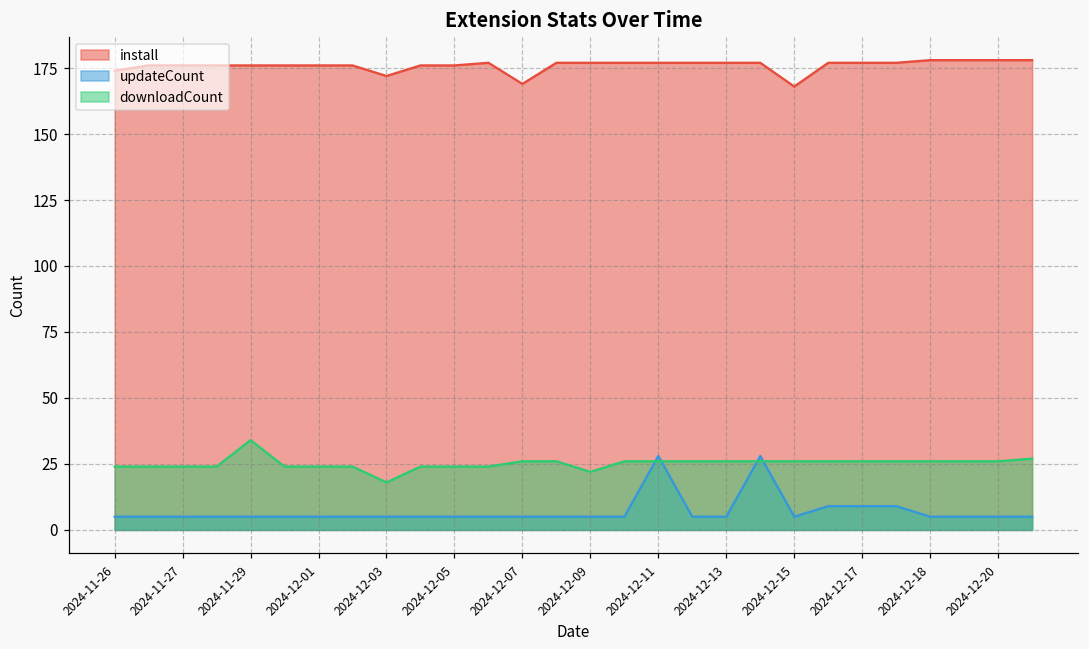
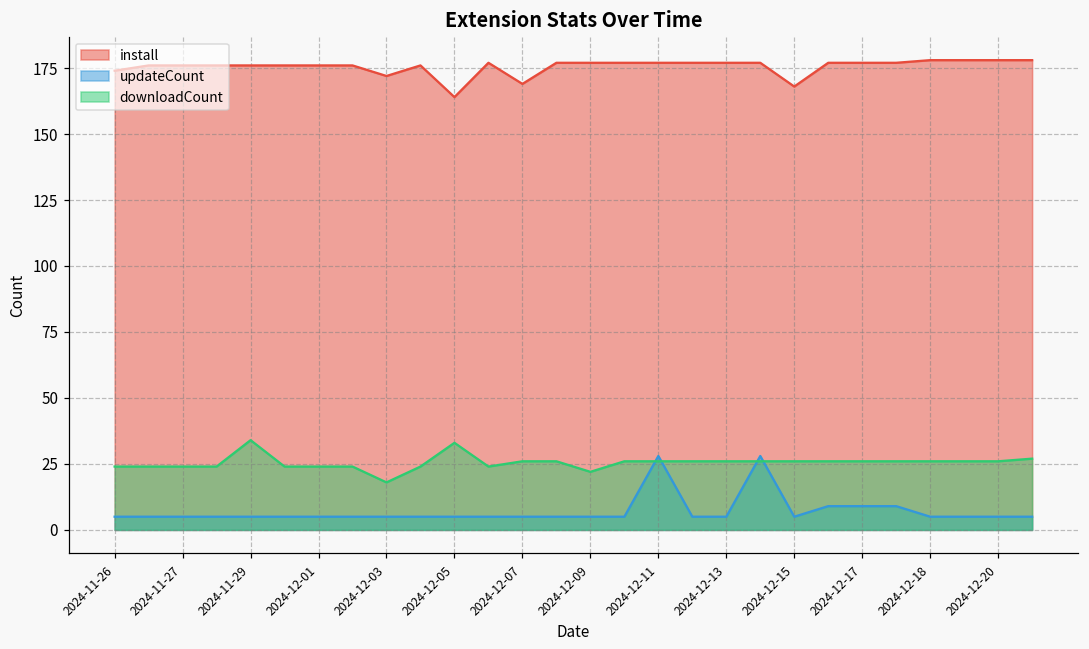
install, 2024-12-05: 176 -> 164
downloadCount, 2024-12-05: 24 -> 33
